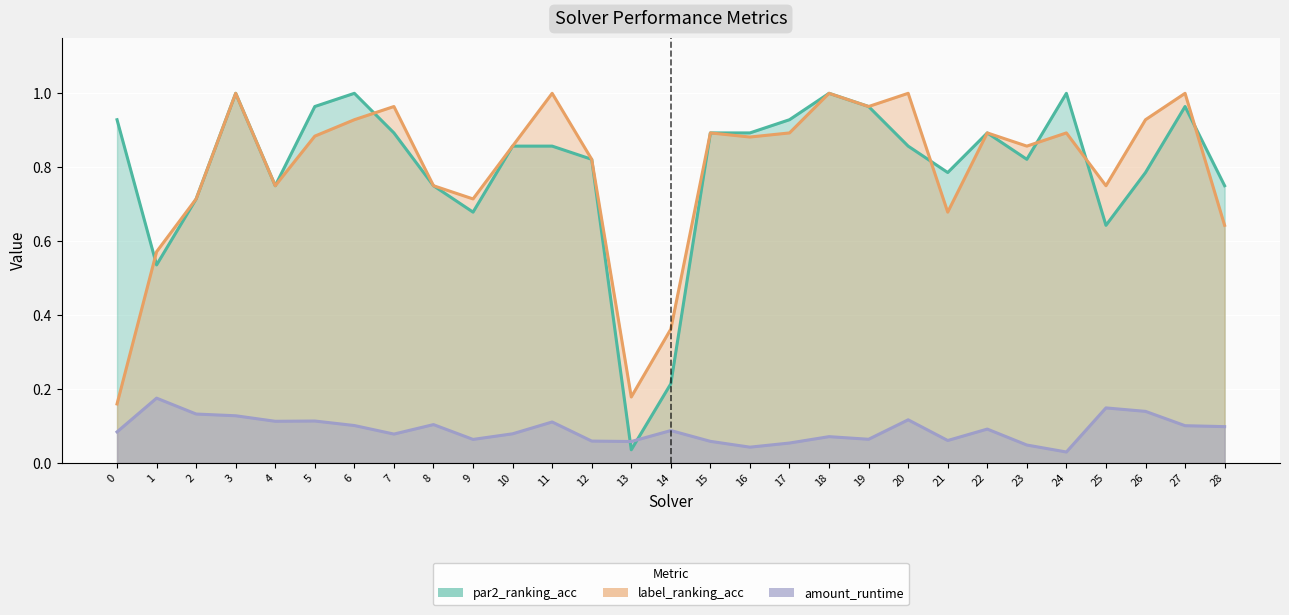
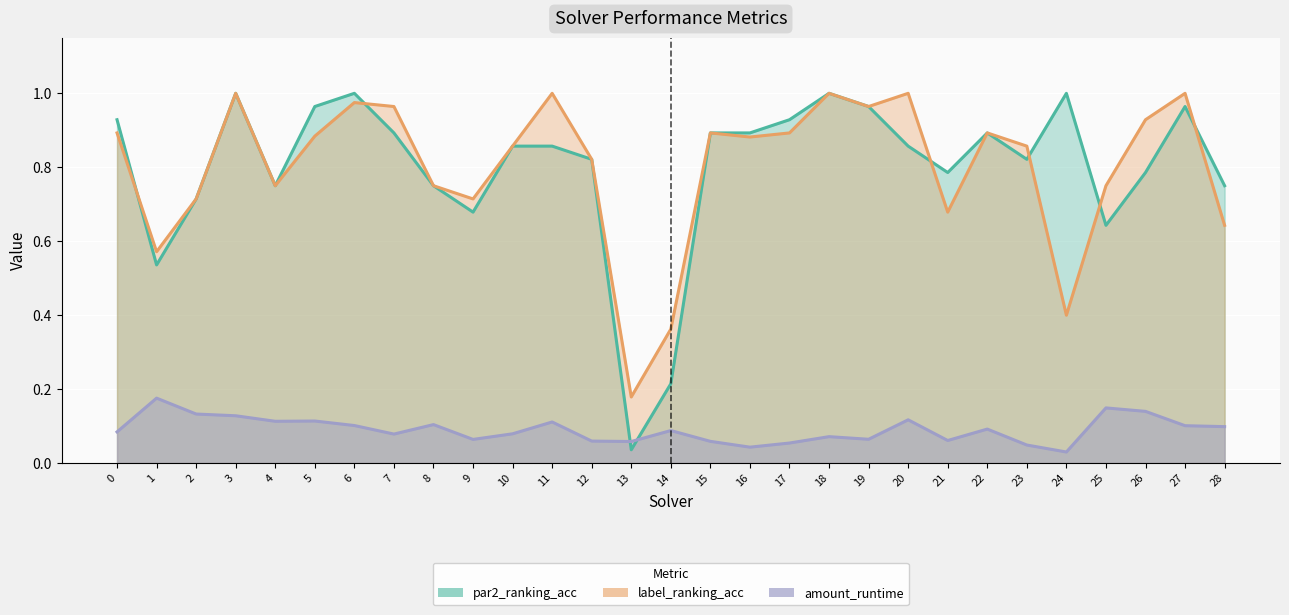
label_ranking_acc, 0: 0.16 -> 0.89
label_ranking_acc, 6: 0.93 -> 0.97
label_ranking_acc, 24: 0.89 -> 0.40
